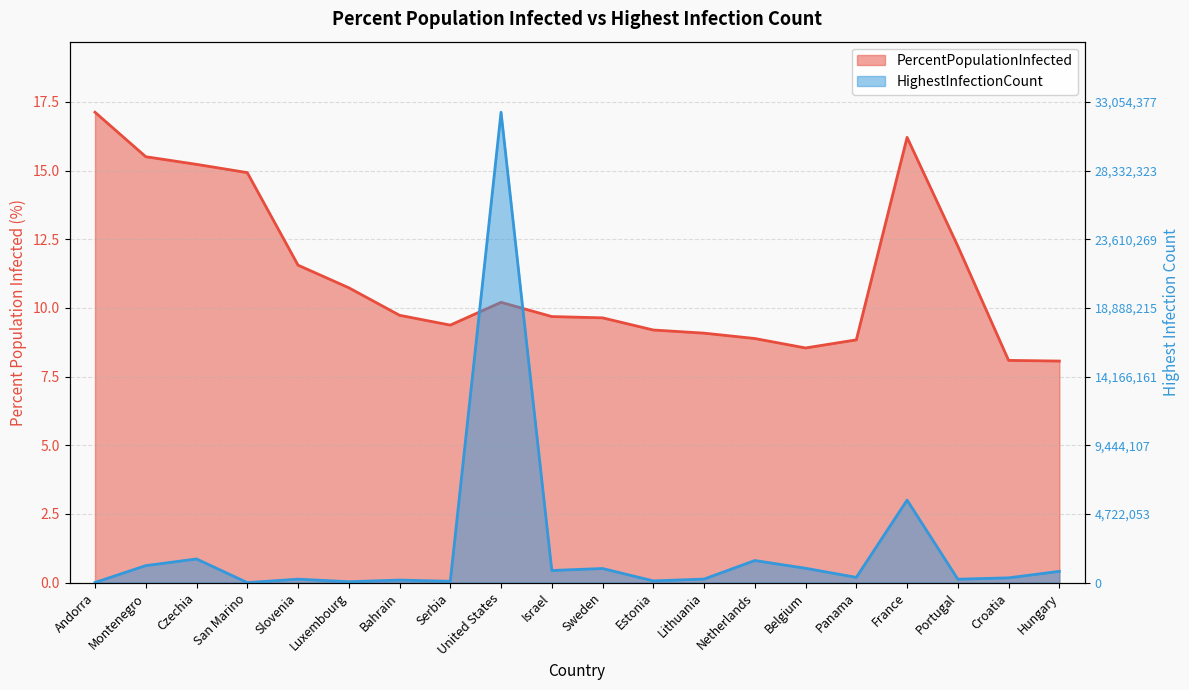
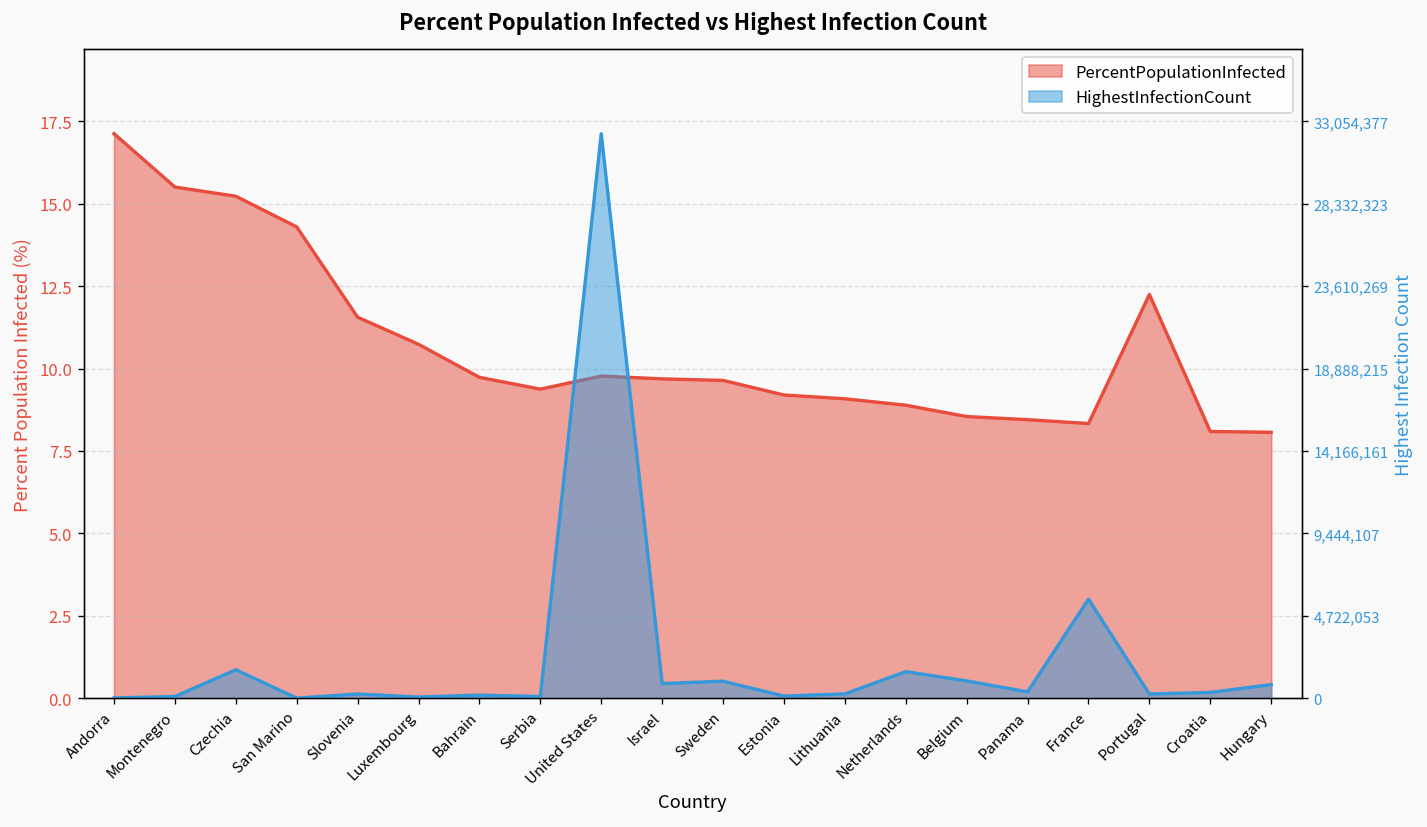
PercentPopulationInfected, San Marino: 14.9 -> 14.3
PercentPopulationInfected, United States: 10.2 -> 9.8
PercentPopulationInfected, Panama: 8.8 -> 8.4
PercentPopulationInfected, France: 16.2 -> 8.3
HighestInfectionCount, Montenegro: 1,200,000 -> 100,000
